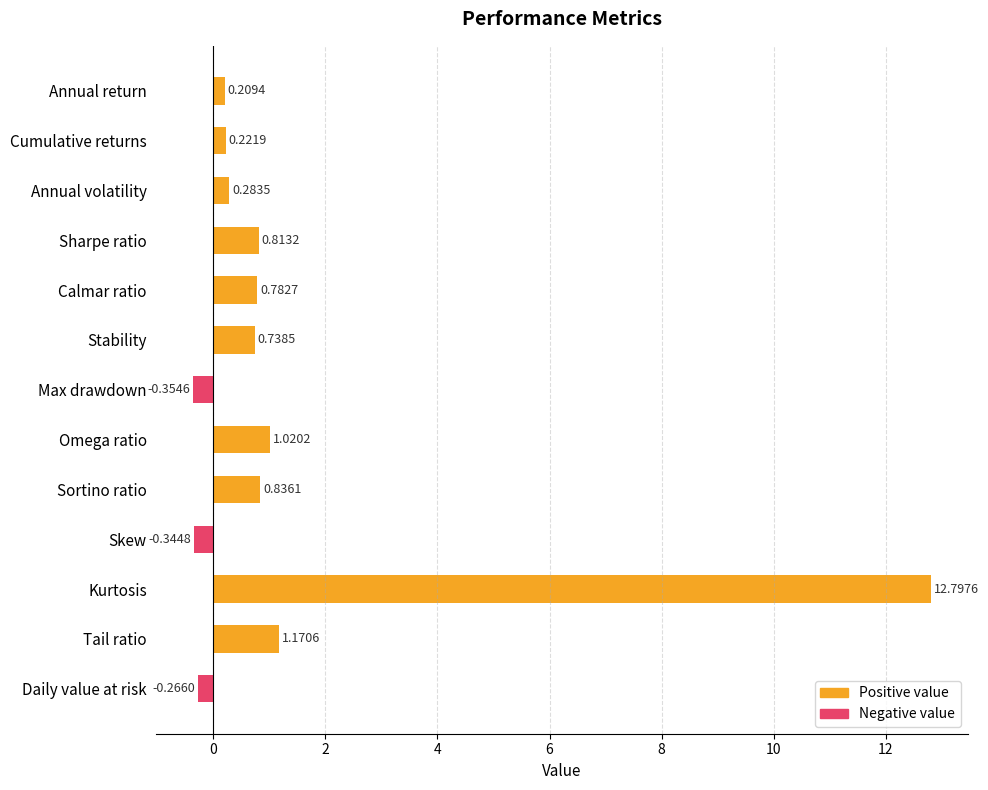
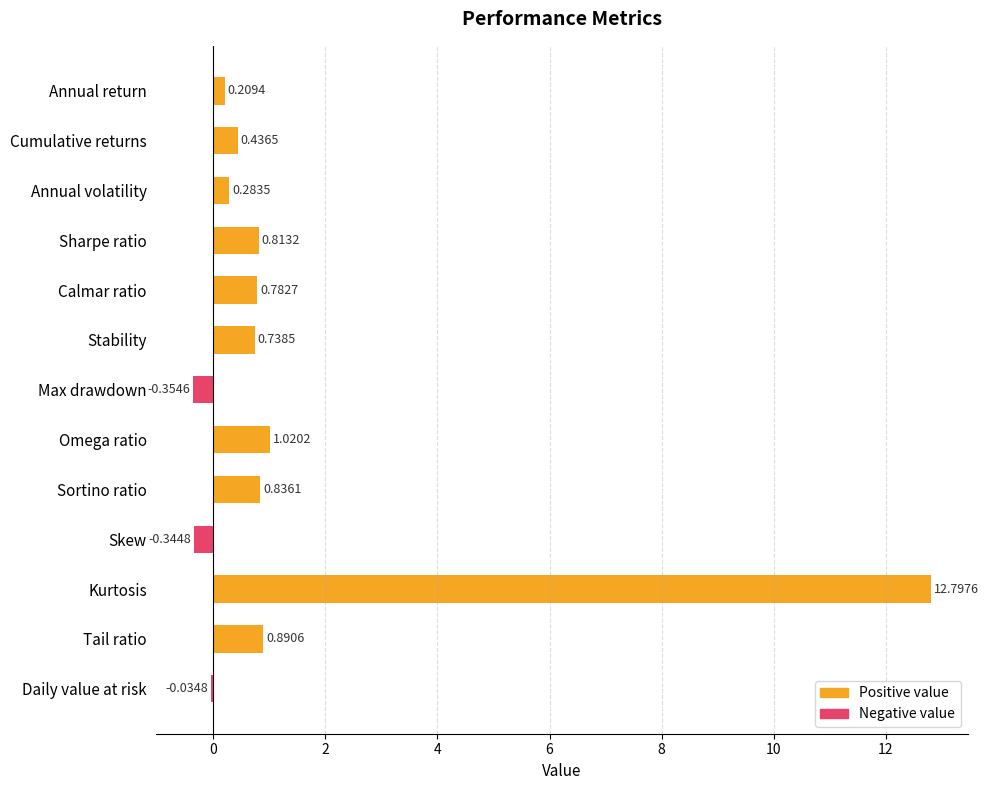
Cumulative returns: 0.2219 -> 0.4365
Tail ratio: 1.1706 -> 0.8906
Daily value at risk: -0.2660 -> -0.0348
